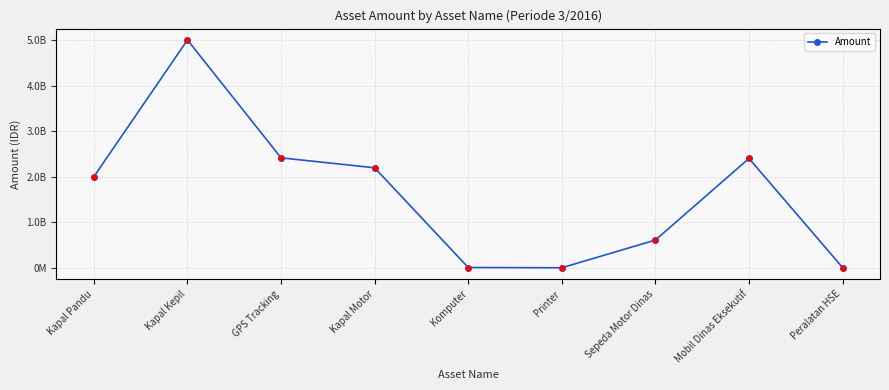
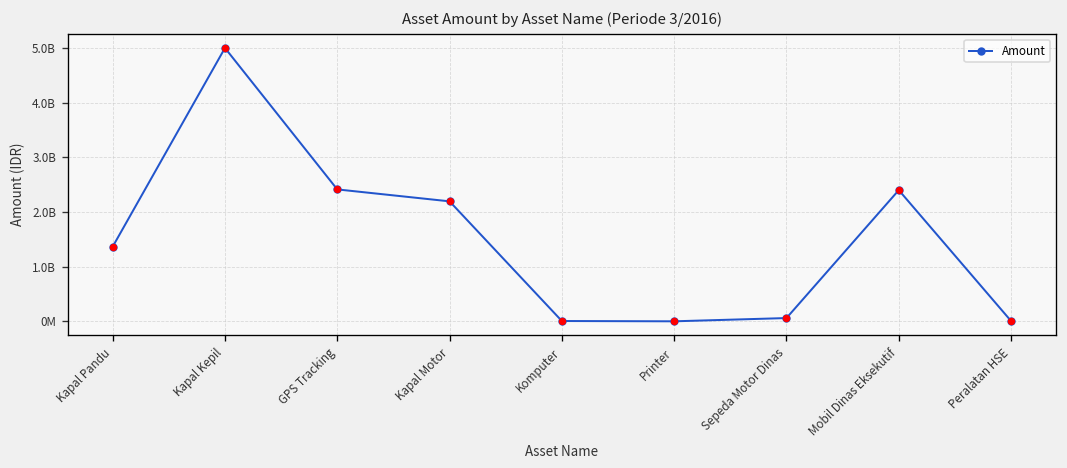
Kapal Pandu: 2000000000 -> 1400000000
Sepeda Motor Dinas: 600000000 -> 100000000
